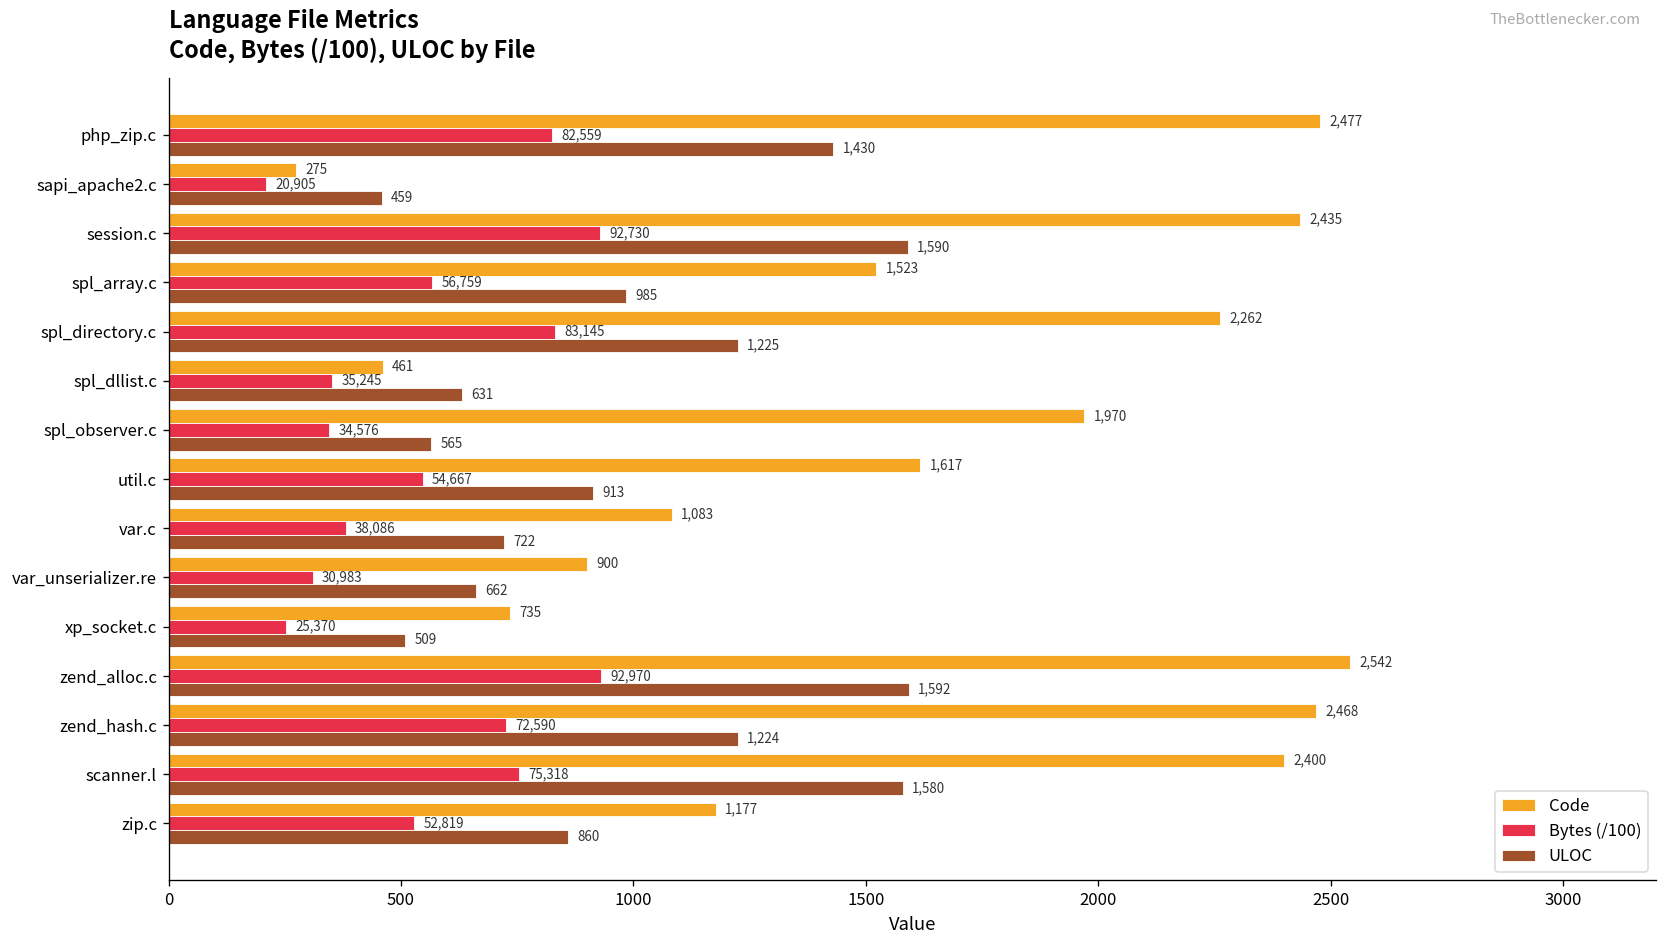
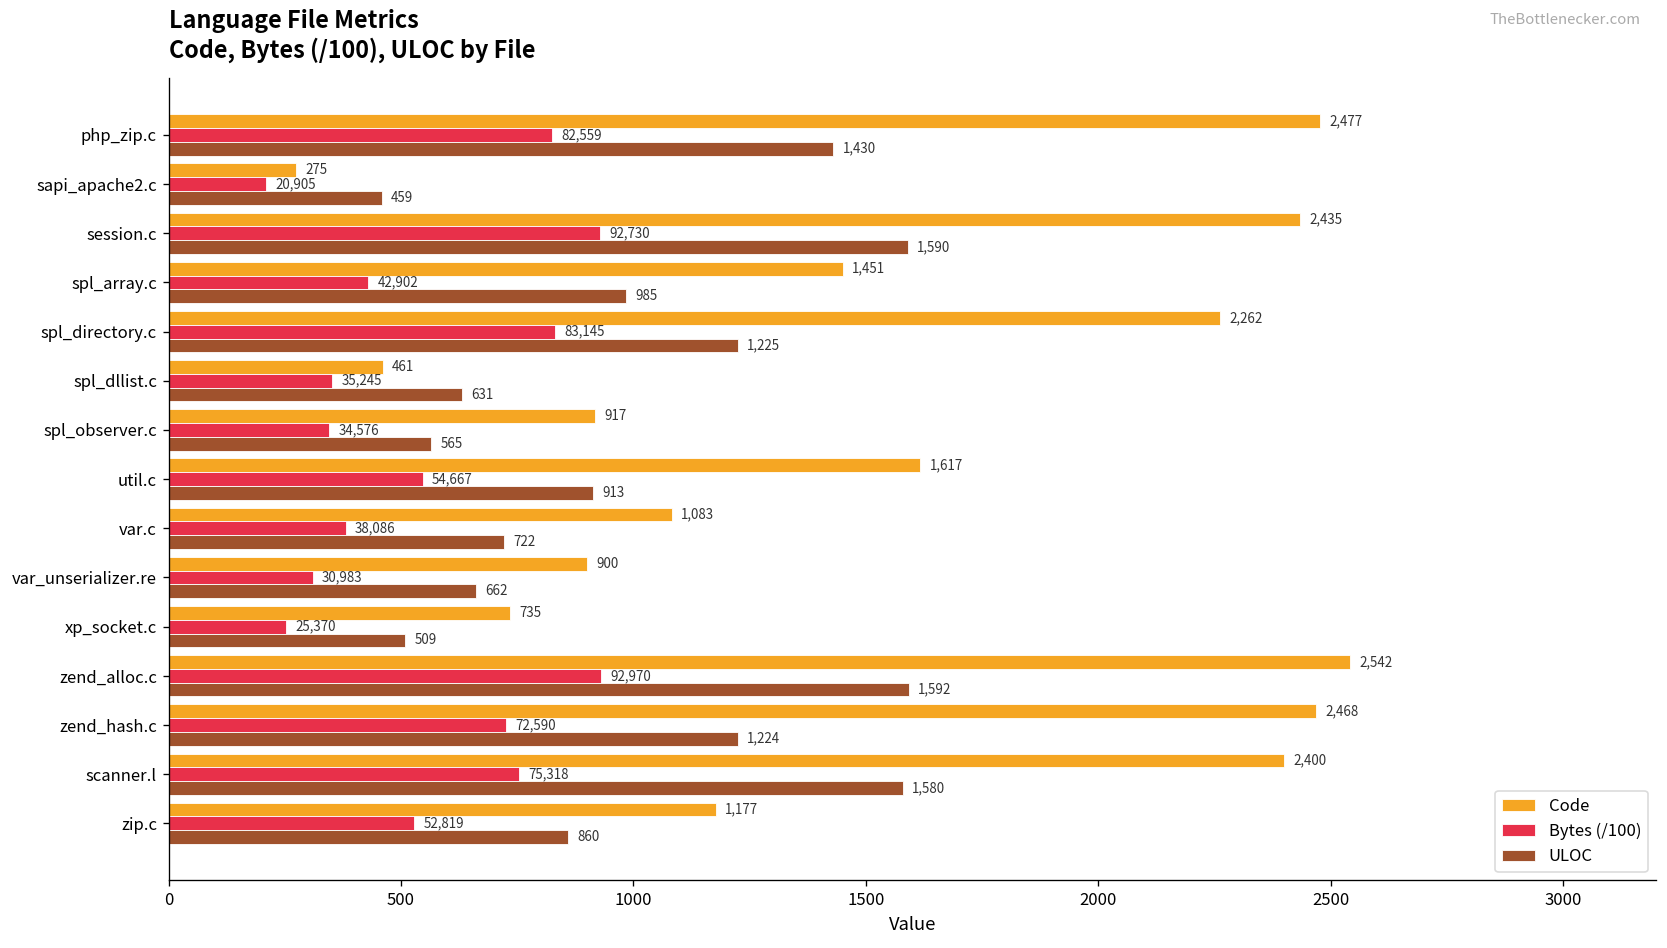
Code, spl_array.c: 1,523 -> 1,451
Bytes (/100), spl_array.c: 56,759 -> 42,902
Code, spl_observer.c: 1,970 -> 917
